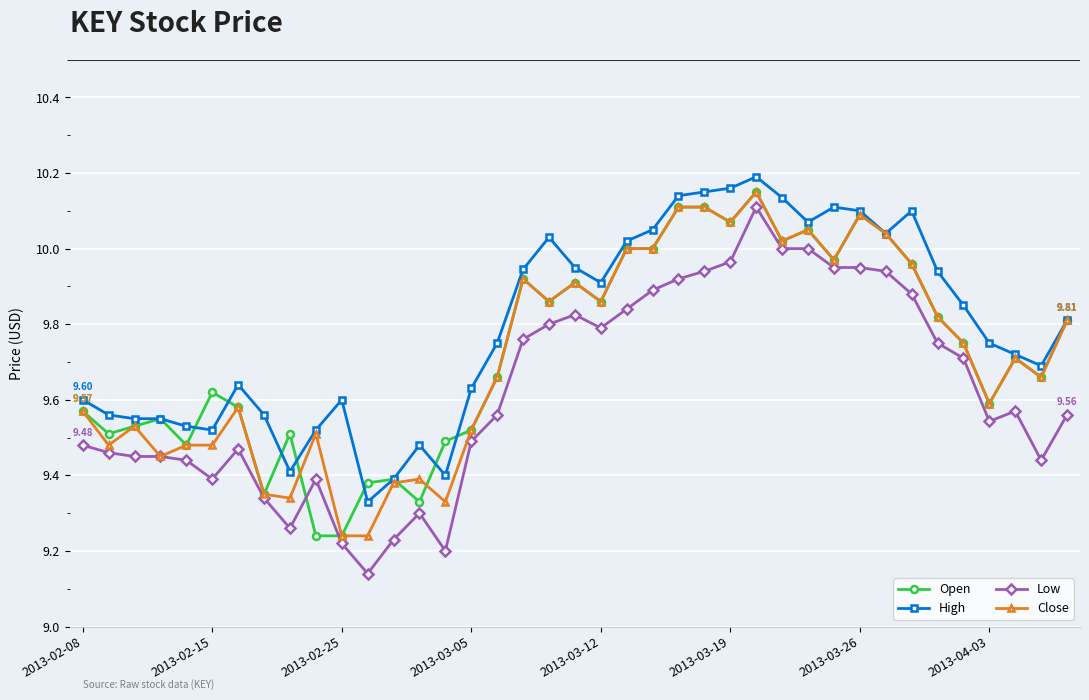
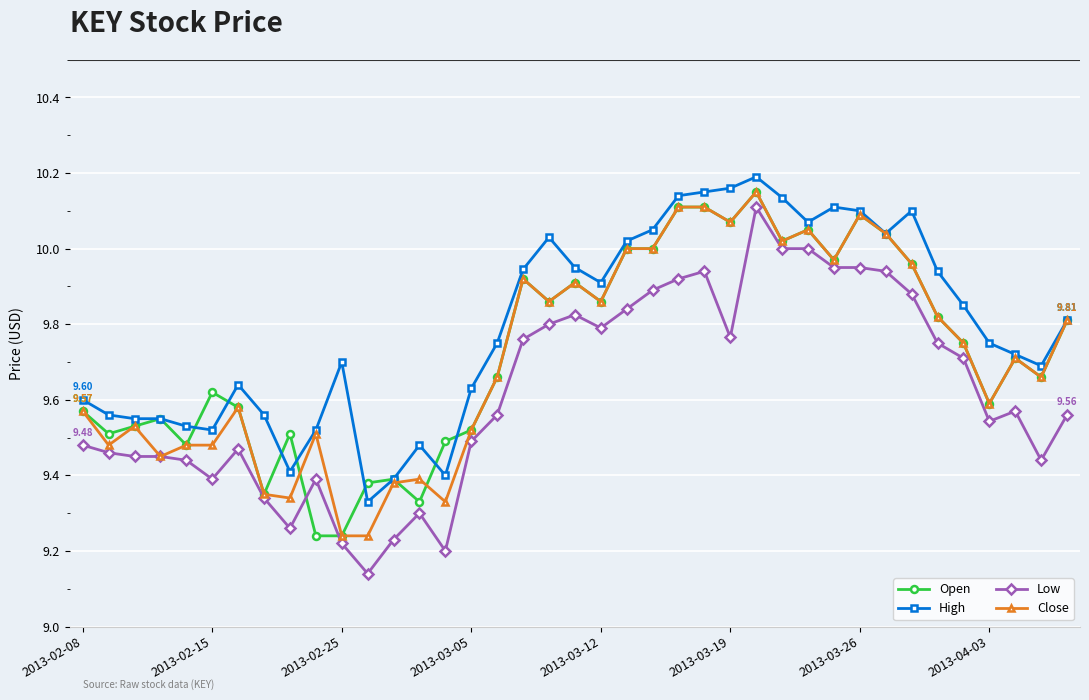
High, 2013-02-25: 9.6 -> 9.7
Low, 2013-03-19: 9.97 -> 9.77
